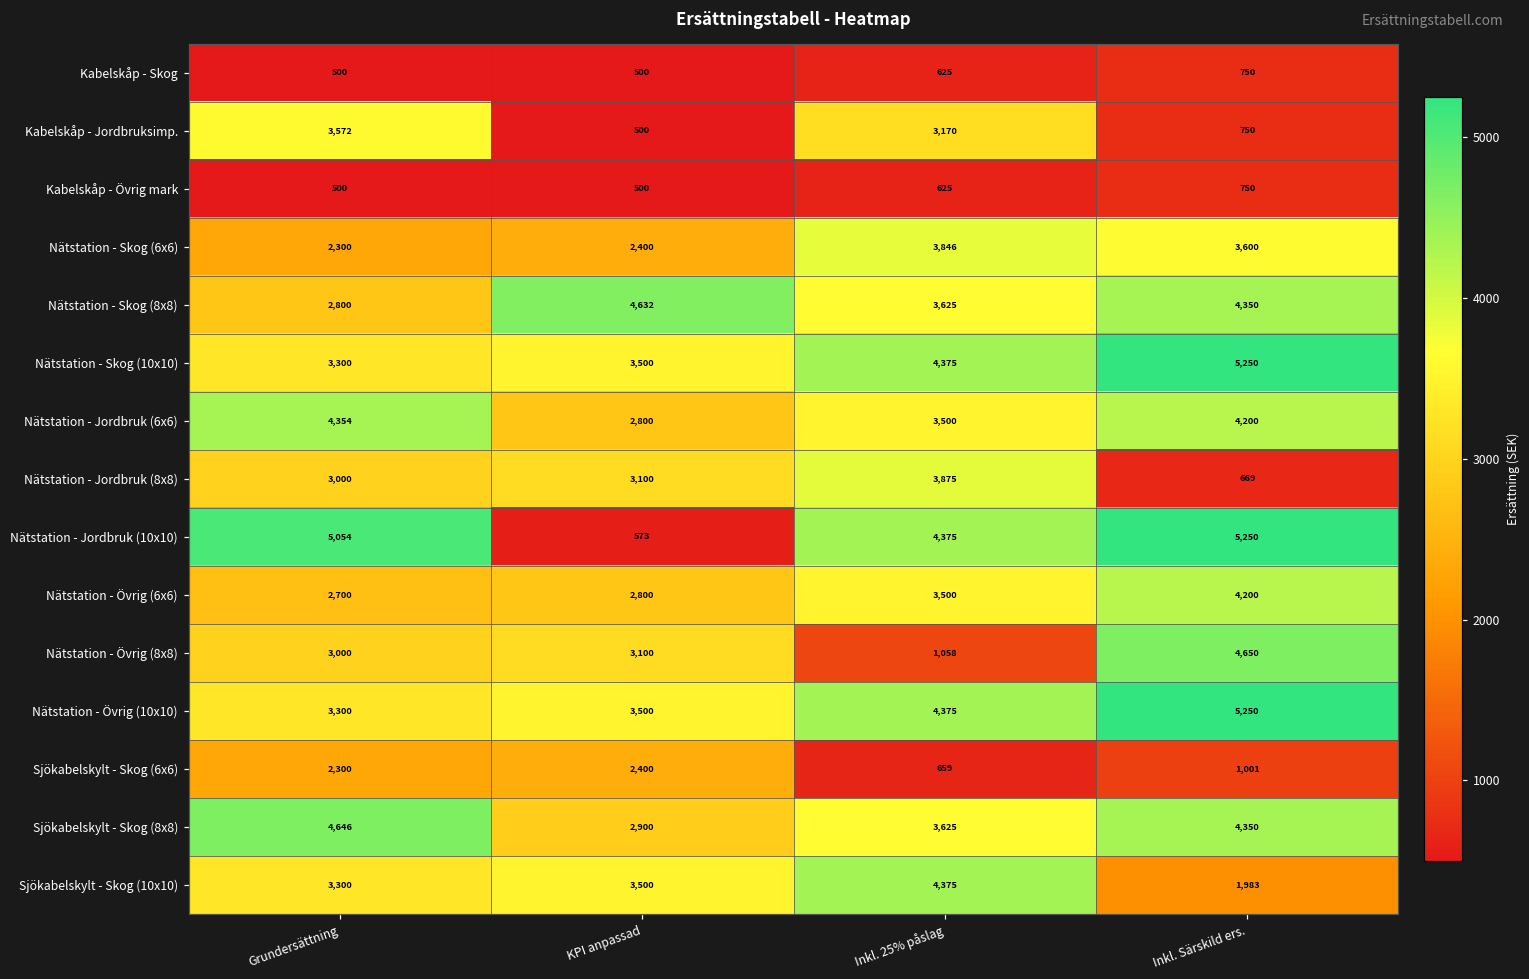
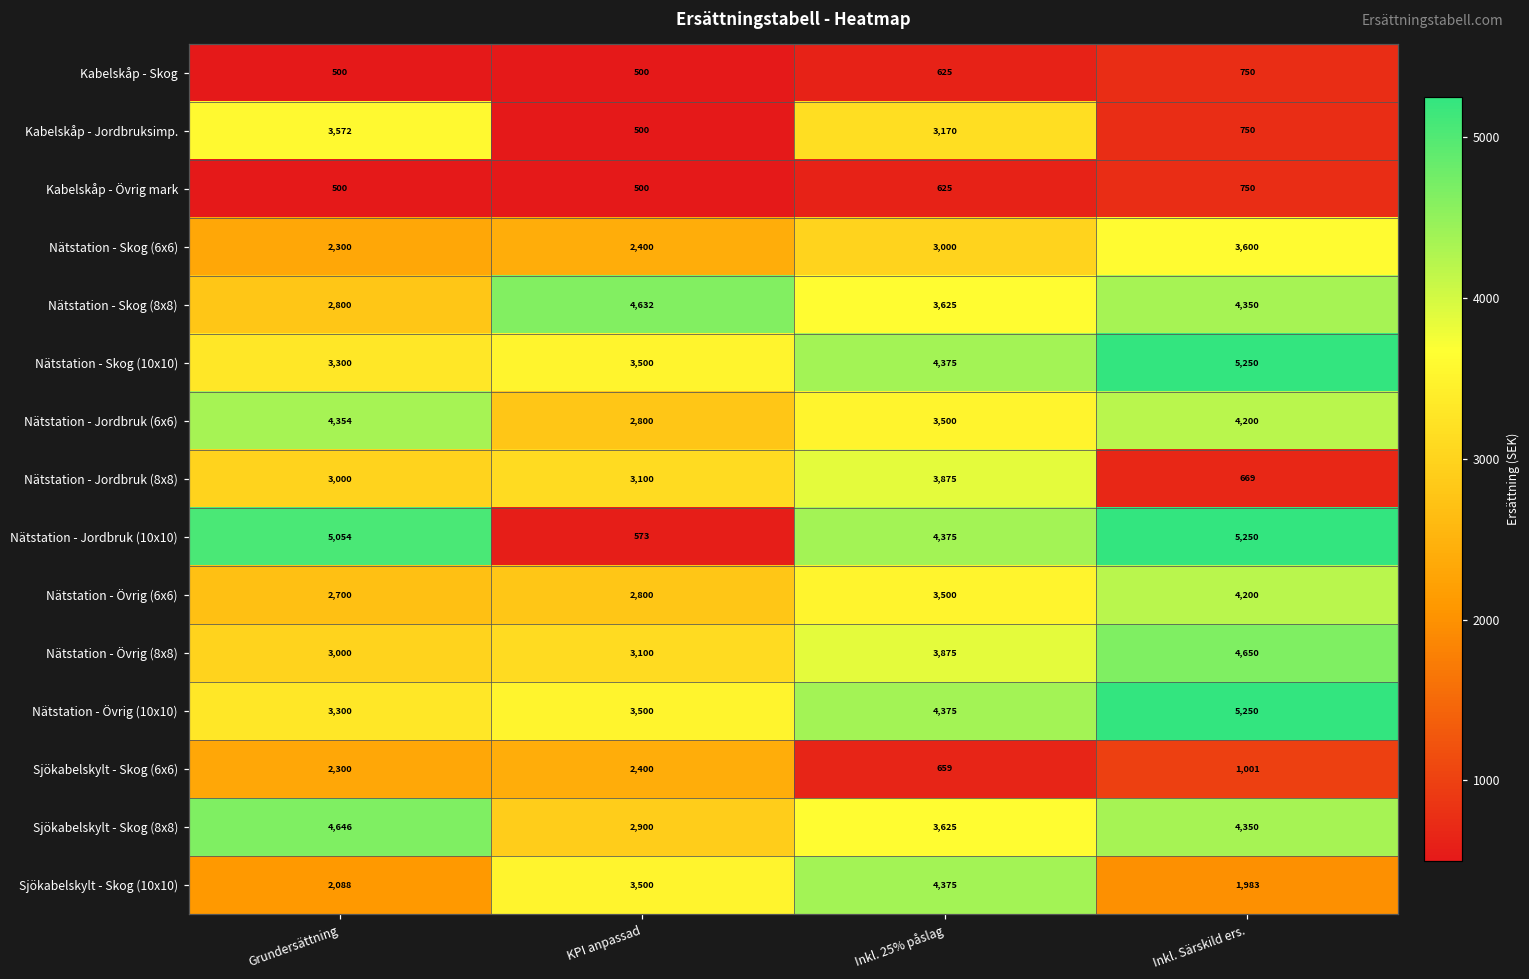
Nätstation - Skog (6x6), Inkl. 25% påslag: 3,846 -> 3,000
Nätstation - Övrig (8x8), Inkl. 25% påslag: 1,058 -> 3,875
Sjökabelskylt - Skog (10x10), Grundersättning: 3,300 -> 2,088
